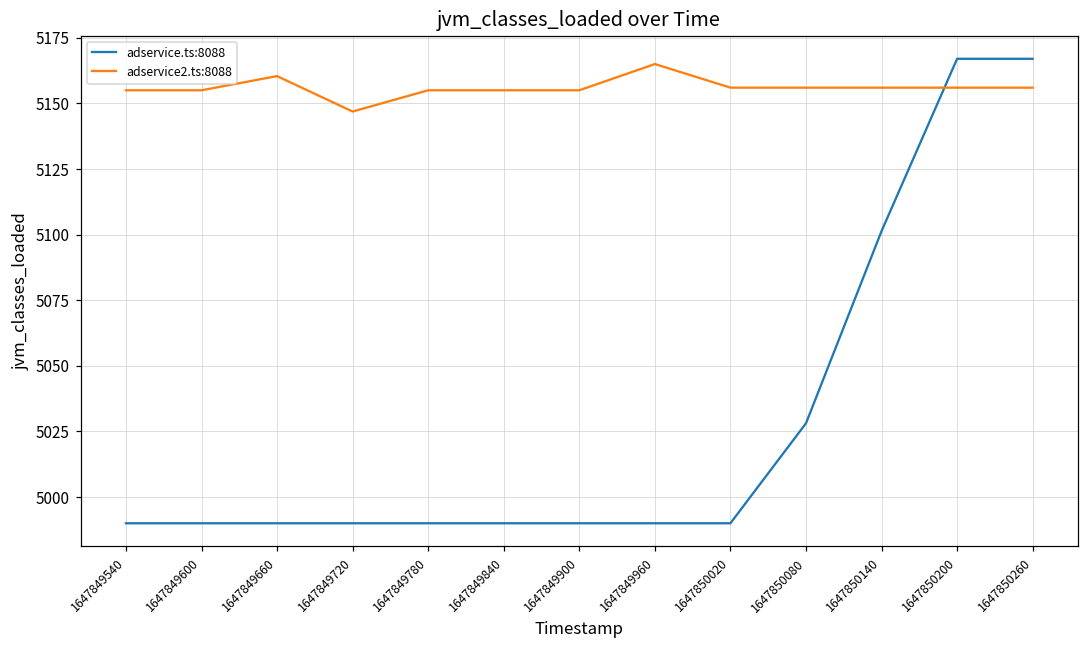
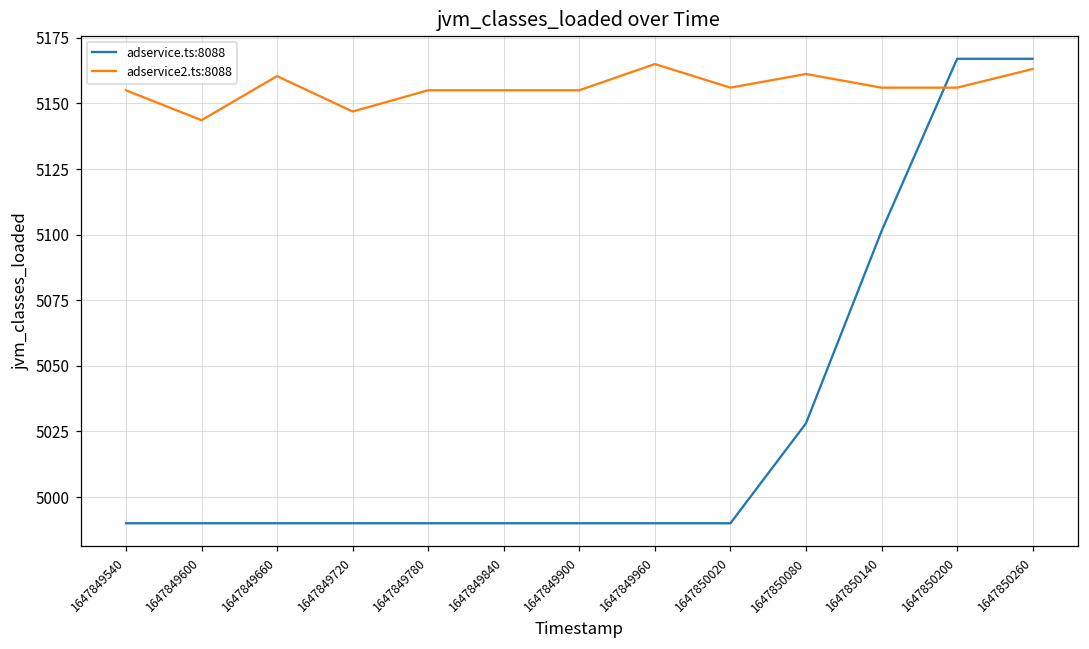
adservice2.ts:8088, 1647849600: 5155 -> 5144
adservice2.ts:8088, 1647850080: 5156 -> 5161
adservice2.ts:8088, 1647850260: 5156 -> 5163
